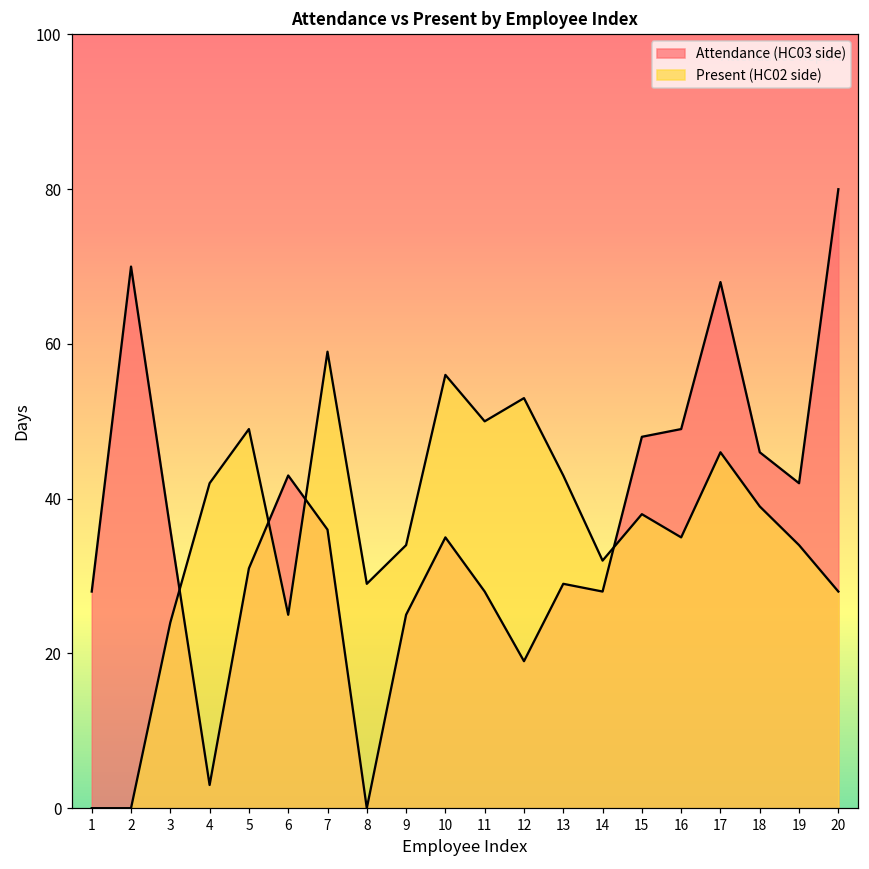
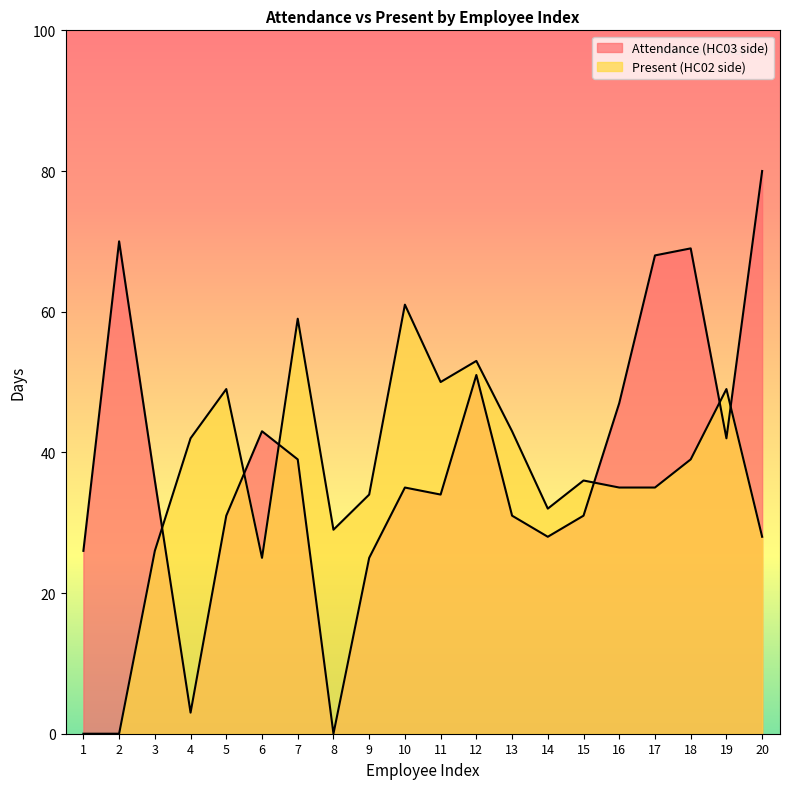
Attendance (HC03 side), 1: 28 -> 26
Present (HC02 side), 3: 24 -> 26
Attendance (HC03 side), 7: 36 -> 39
Present (HC02 side), 10: 56 -> 61
Attendance (HC03 side), 11: 28 -> 34
Attendance (HC03 side), 12: 19 -> 51
Attendance (HC03 side), 13: 29 -> 31
Attendance (HC03 side), 15: 48 -> 31
Present (HC02 side), 15: 38 -> 36
Attendance (HC03 side), 16: 49 -> 47
Present (HC02 side), 17: 46 -> 35
Attendance (HC03 side), 18: 46 -> 69
Present (HC02 side), 19: 34 -> 49
